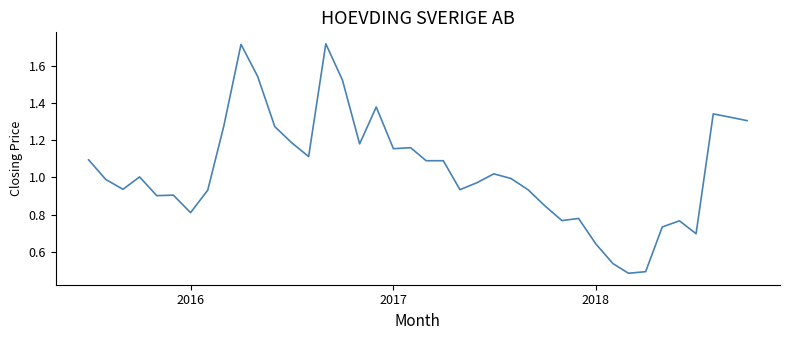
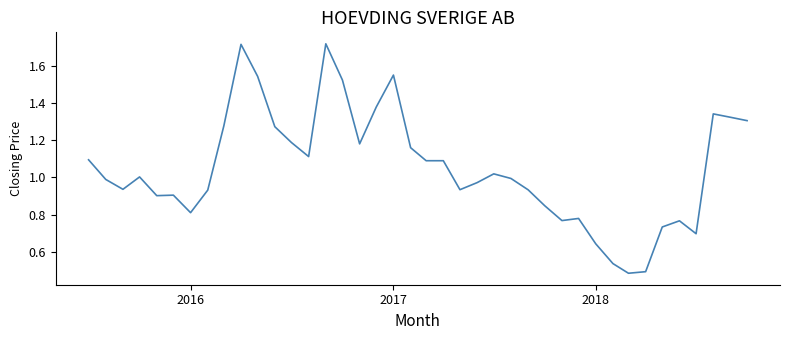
2017: 1.16 -> 1.55
